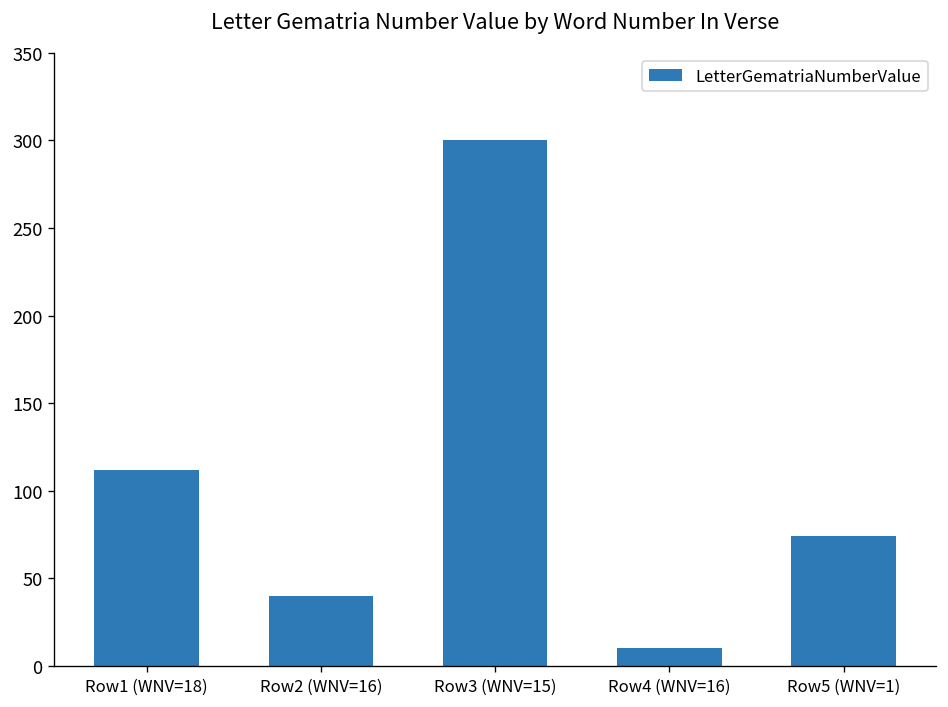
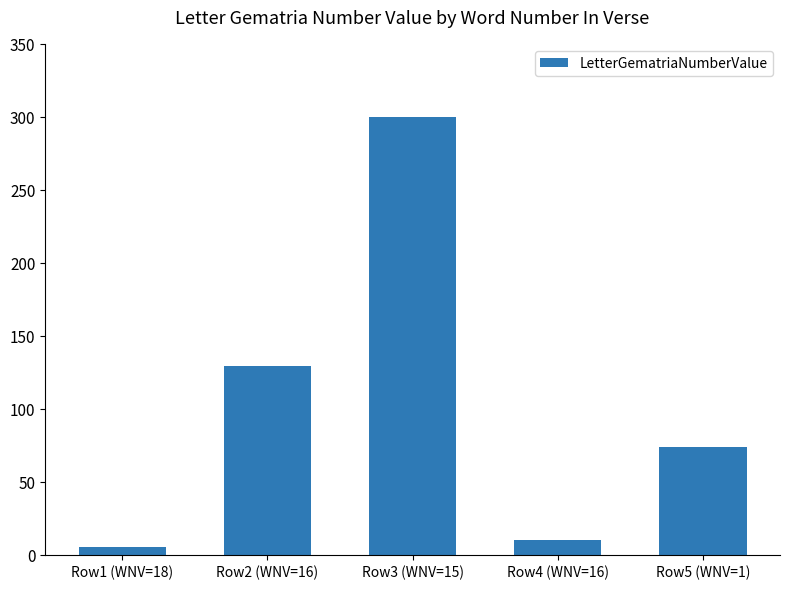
Row1 (WNV=18): 112 -> 5
Row2 (WNV=16): 40 -> 129
